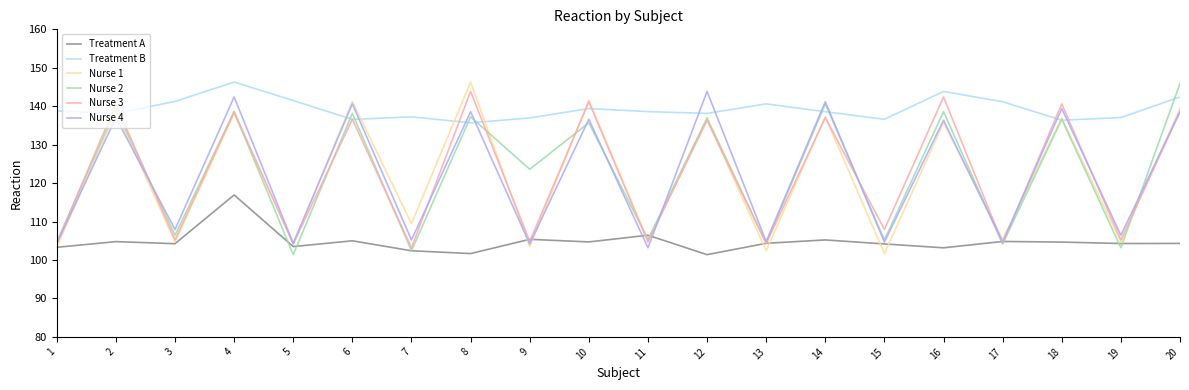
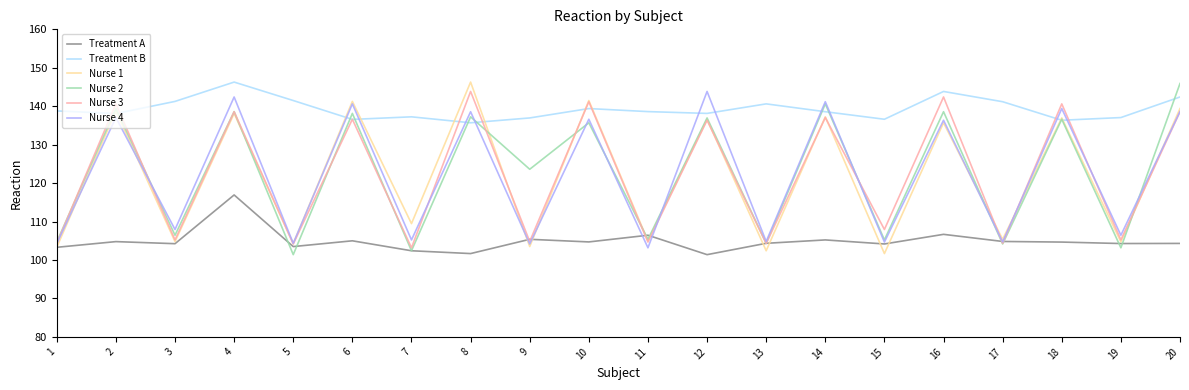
Treatment A, 16: 103 -> 107
